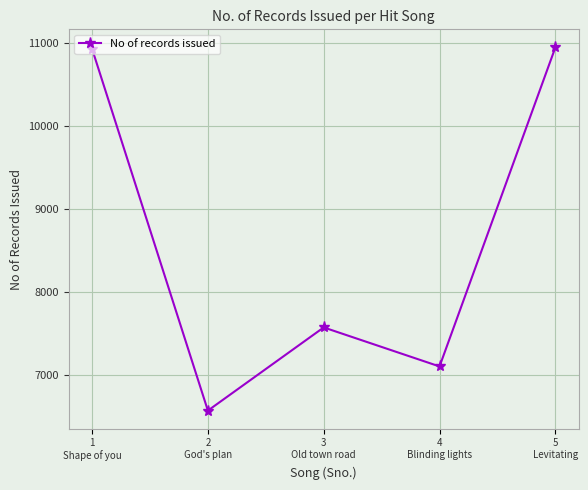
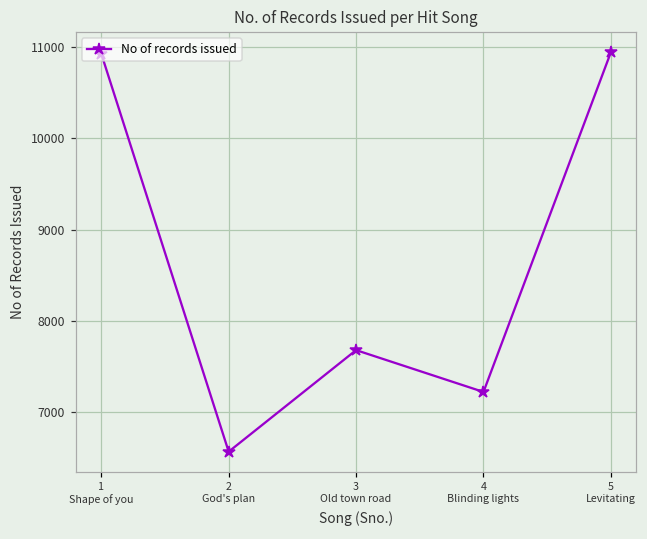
3 Old town road: 7600 -> 7700
4 Blinding lights: 7100 -> 7200
